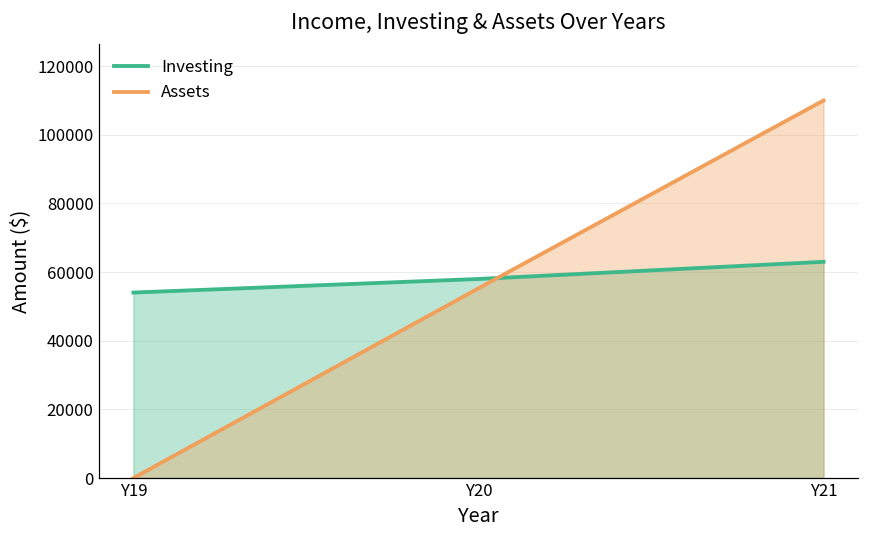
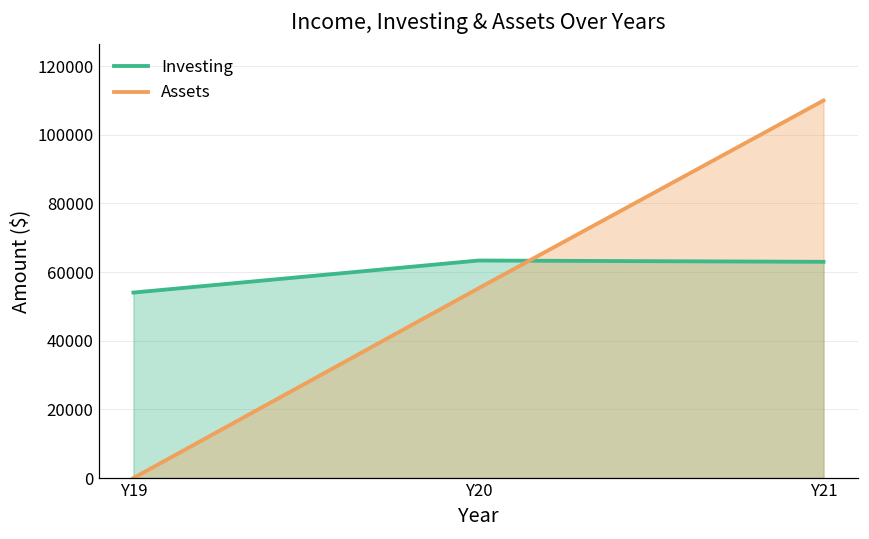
Investing, Y20: 58000 -> 63000
